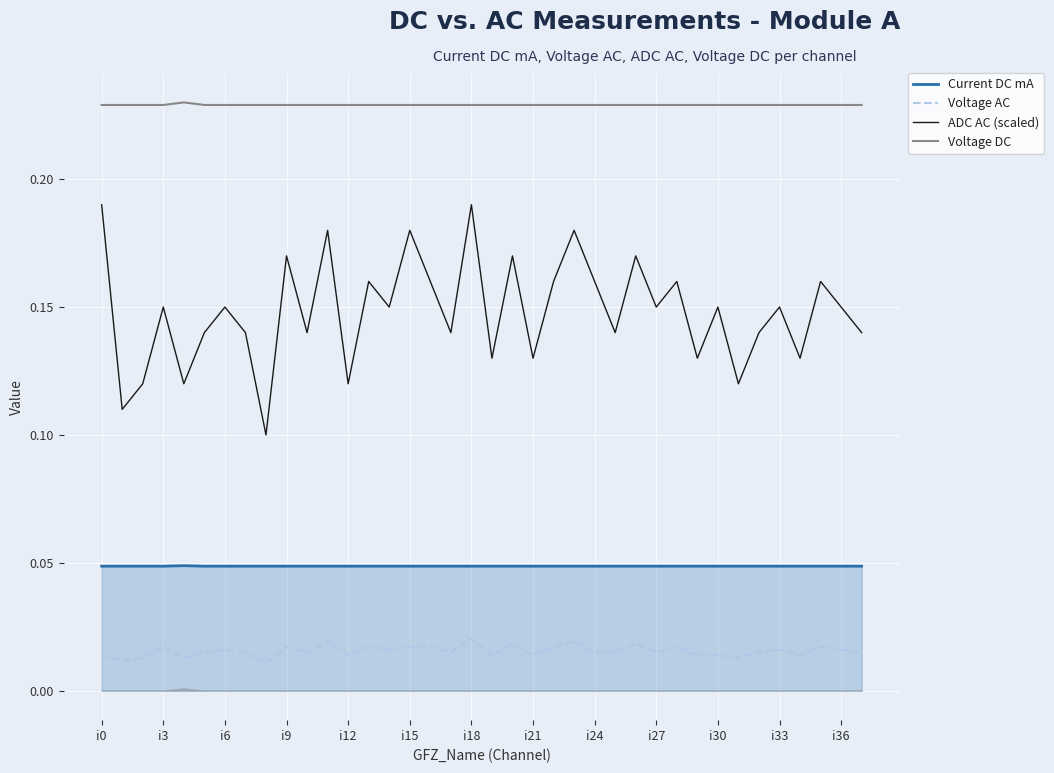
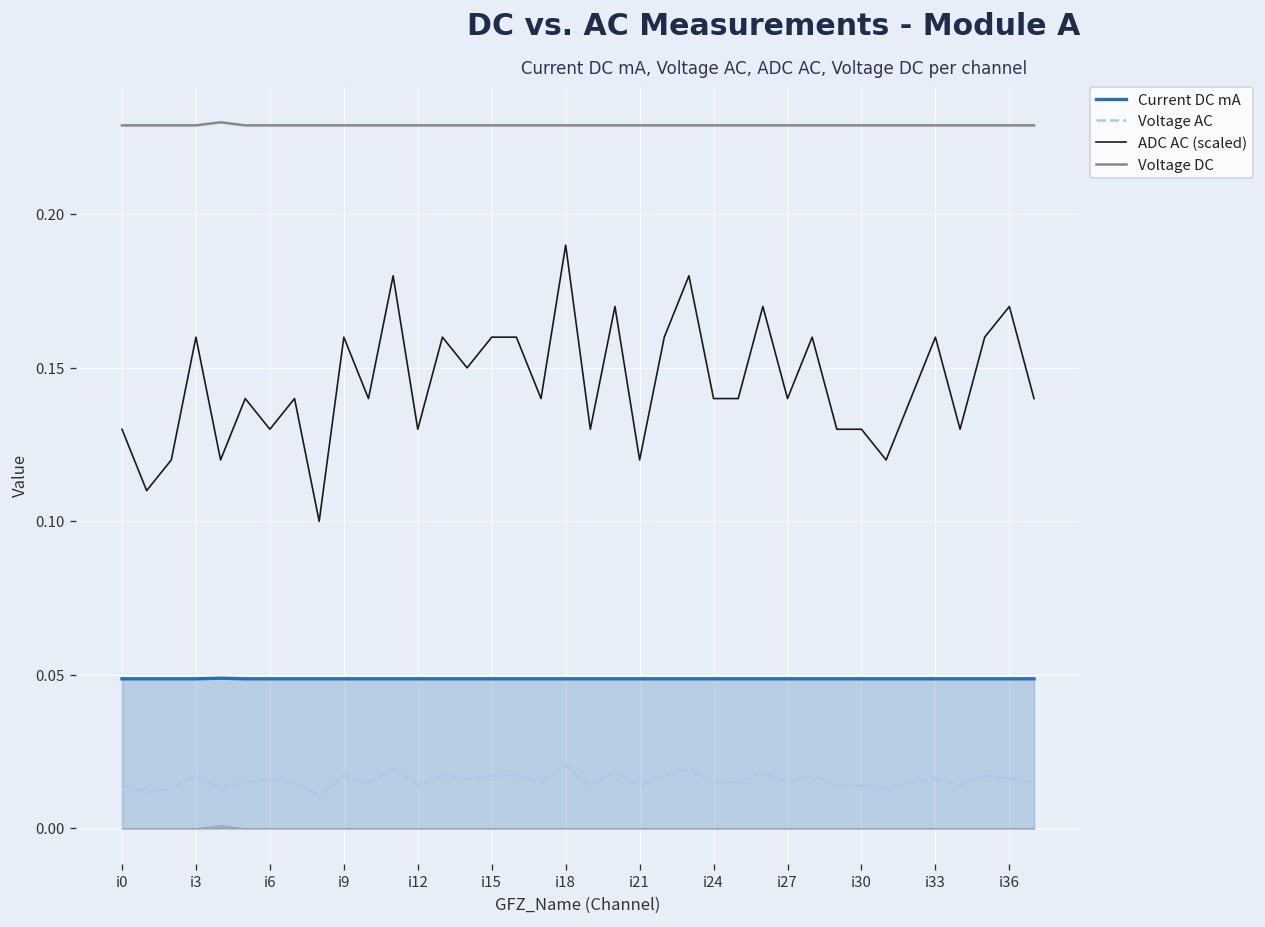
ADC AC (scaled), i0: 0.190 -> 0.130
ADC AC (scaled), i3: 0.150 -> 0.160
ADC AC (scaled), i6: 0.150 -> 0.130
ADC AC (scaled), i9: 0.170 -> 0.160
ADC AC (scaled), i12: 0.120 -> 0.130
ADC AC (scaled), i15: 0.180 -> 0.160
ADC AC (scaled), i21: 0.130 -> 0.120
ADC AC (scaled), i24: 0.160 -> 0.140
ADC AC (scaled), i27: 0.150 -> 0.140
ADC AC (scaled), i30: 0.150 -> 0.130
ADC AC (scaled), i33: 0.150 -> 0.160
ADC AC (scaled), i36: 0.150 -> 0.170
